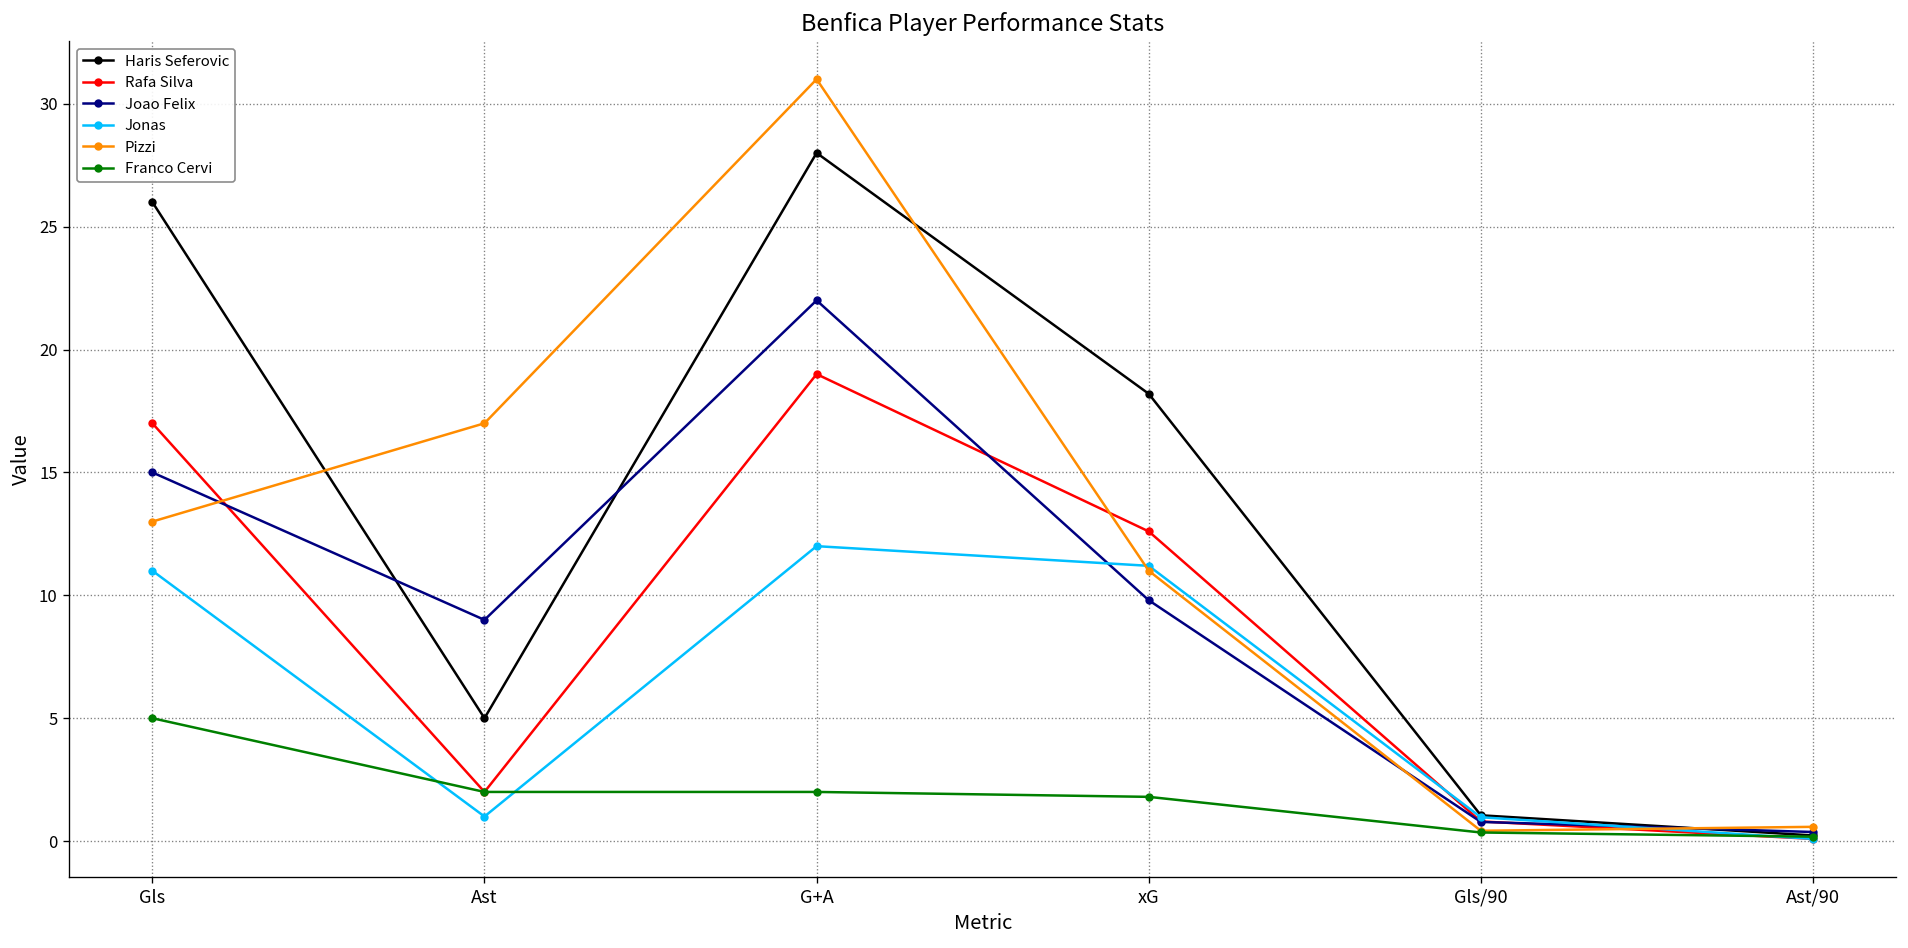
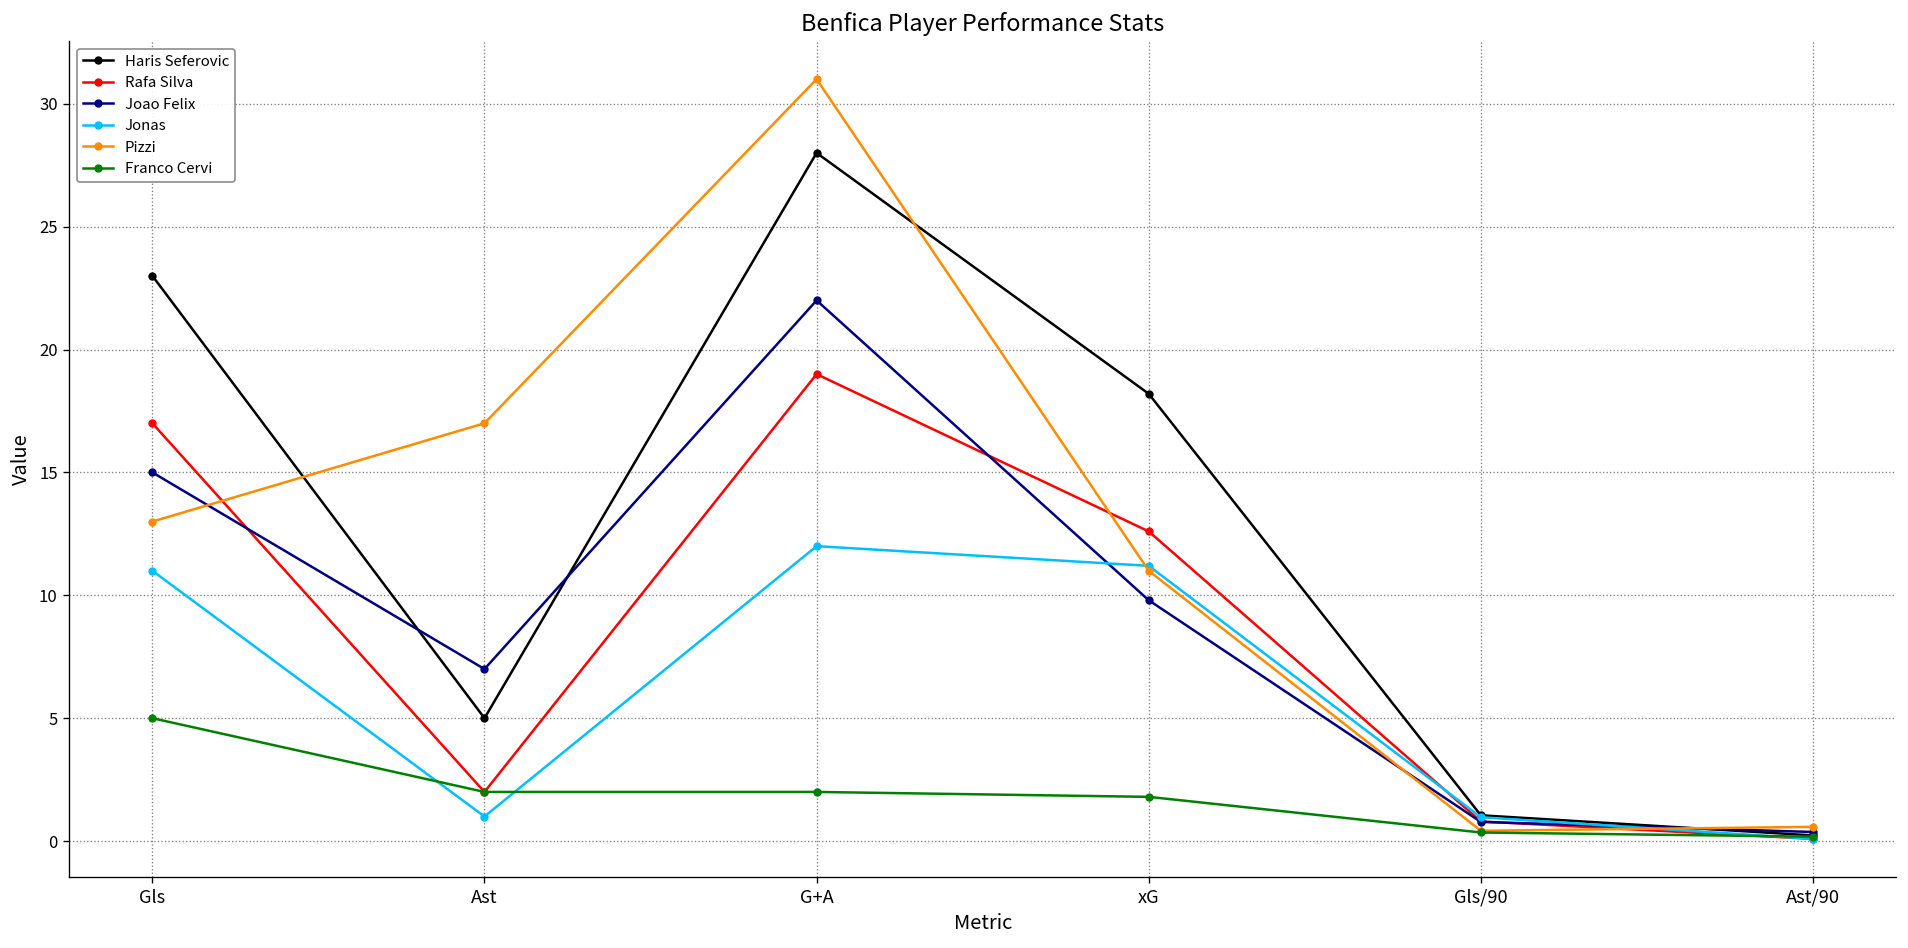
Haris Seferovic, Gls: 26 -> 23
Joao Felix, Ast: 9 -> 7
